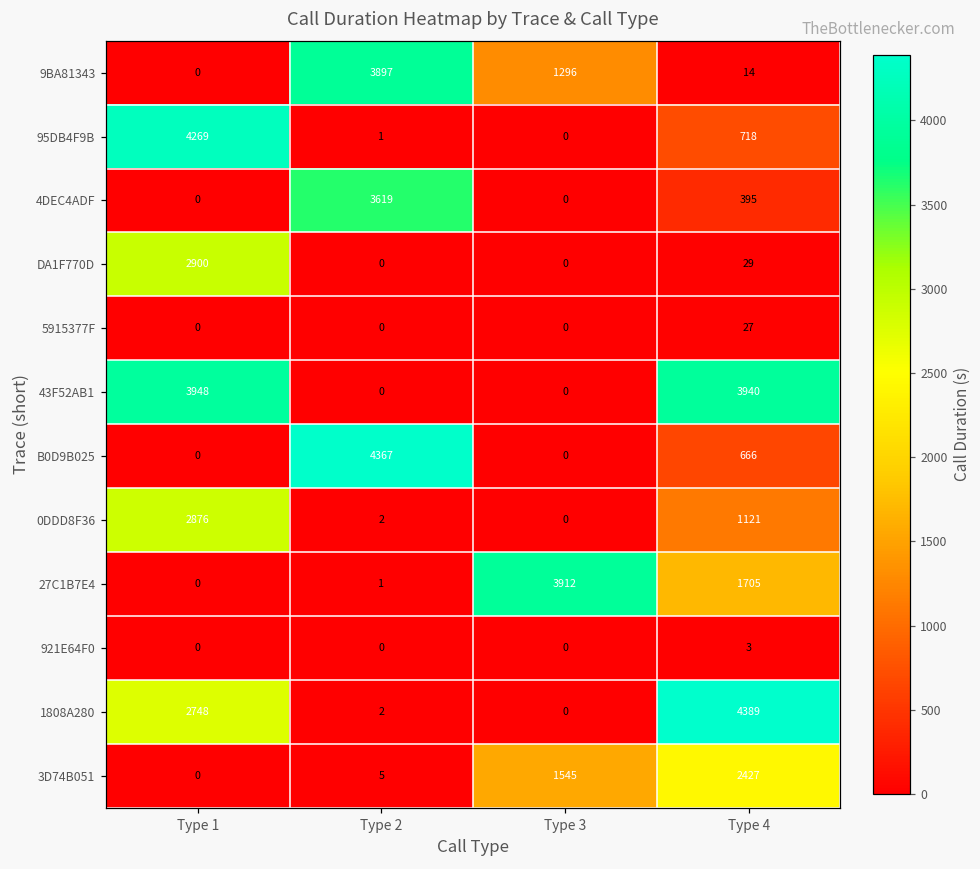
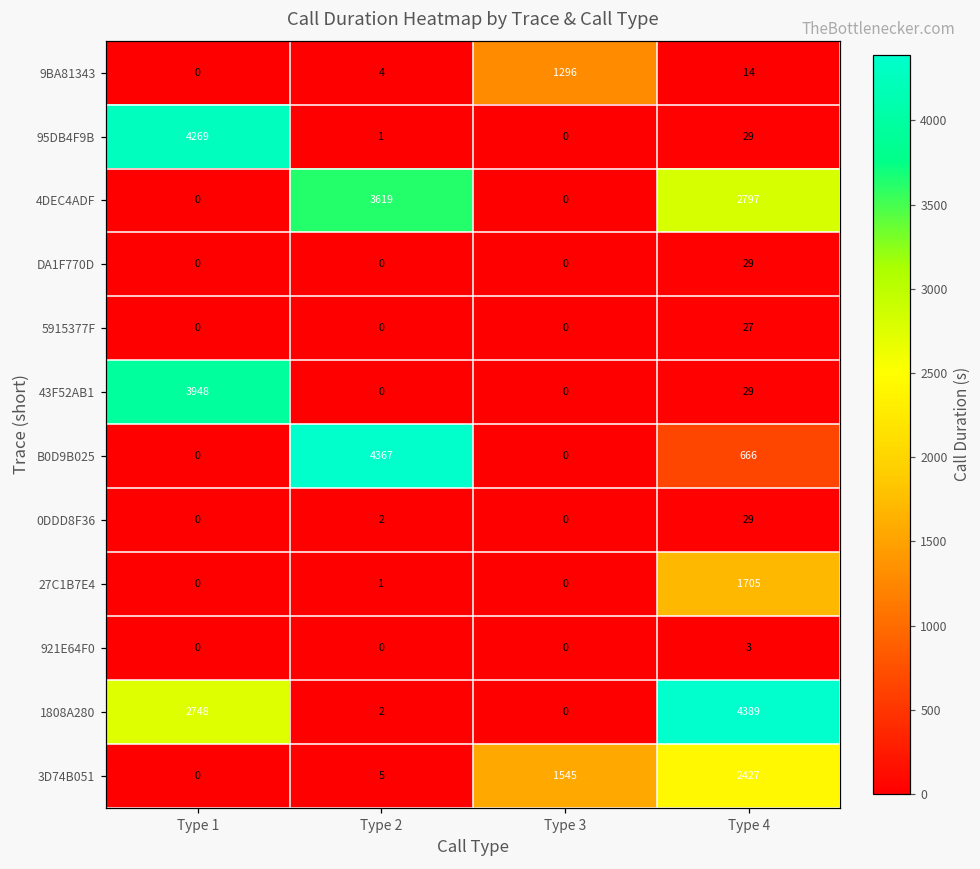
9BA81343, Type 2: 3897 -> 4
95DB4F9B, Type 4: 718 -> 29
4DEC4ADF, Type 4: 395 -> 2797
DA1F770D, Type 1: 2900 -> 0
43F52AB1, Type 4: 3940 -> 29
0DDD8F36, Type 1: 2876 -> 0
0DDD8F36, Type 4: 1121 -> 29
27C1B7E4, Type 3: 3912 -> 0
